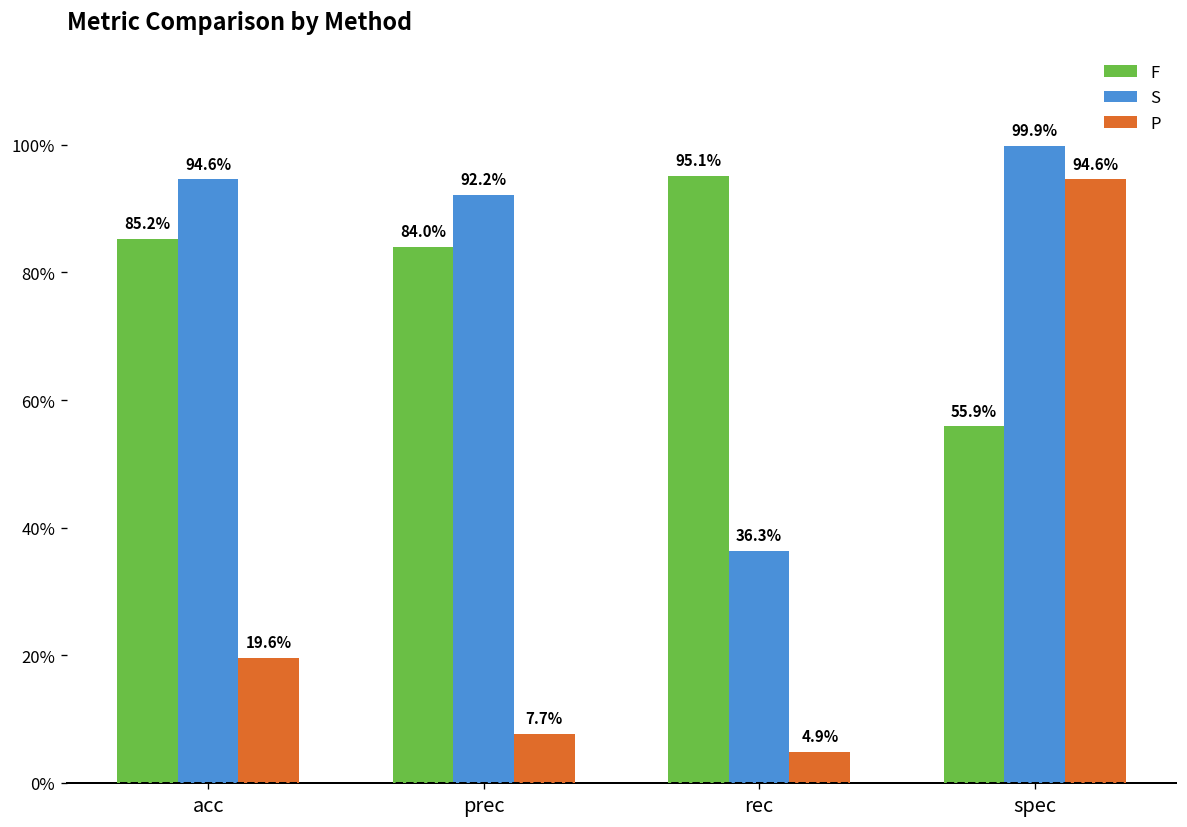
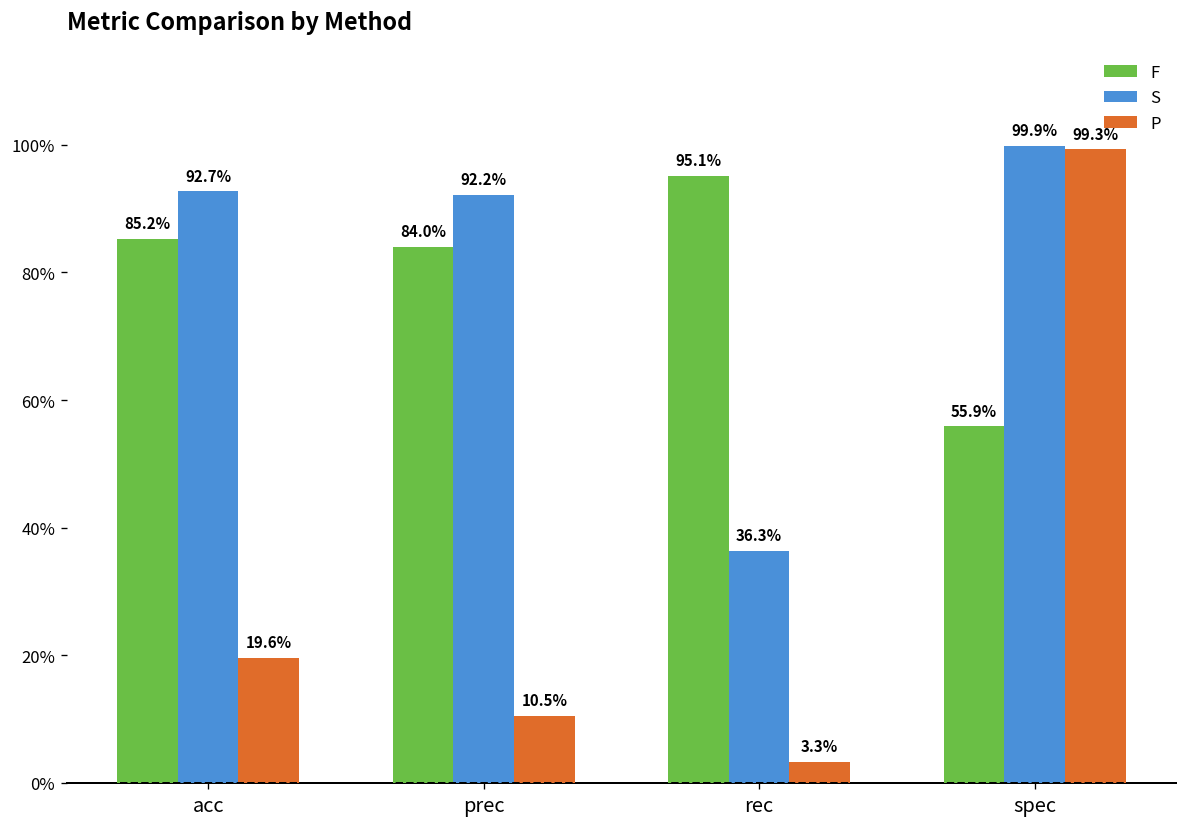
S, acc: 94.6% -> 92.7%
P, prec: 7.7% -> 10.5%
P, rec: 4.9% -> 3.3%
P, spec: 94.6% -> 99.3%
